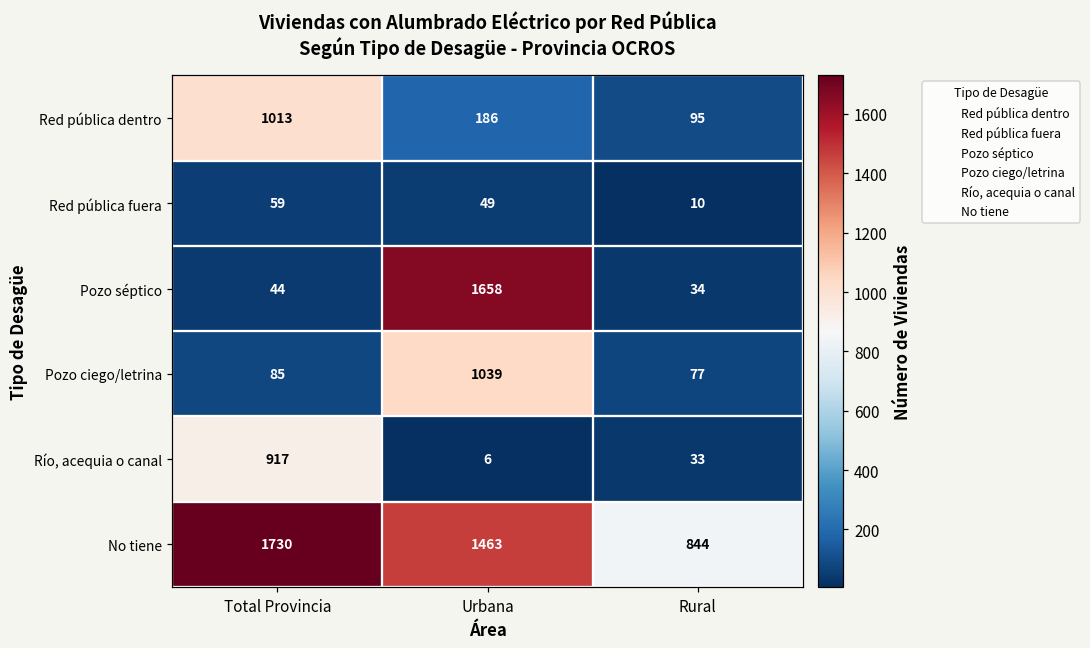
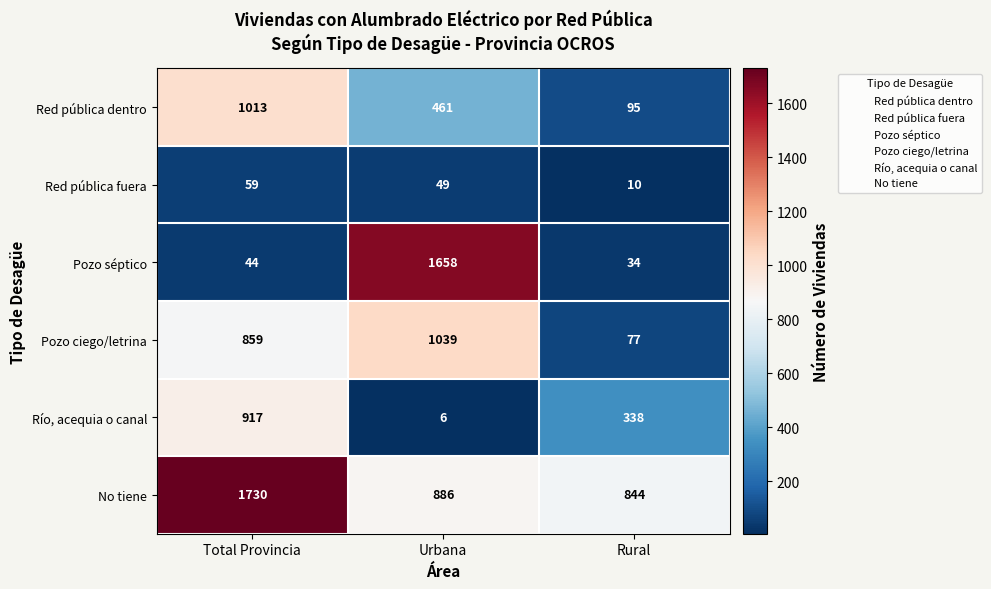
Red pública dentro, Urbana: 186 -> 461
Pozo ciego/letrina, Total Provincia: 85 -> 859
Río, acequia o canal, Rural: 33 -> 338
No tiene, Urbana: 1463 -> 886
